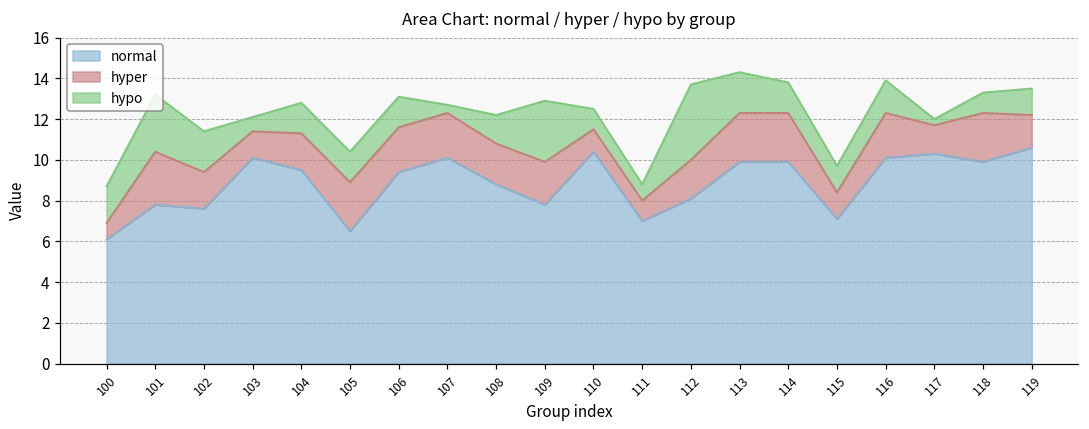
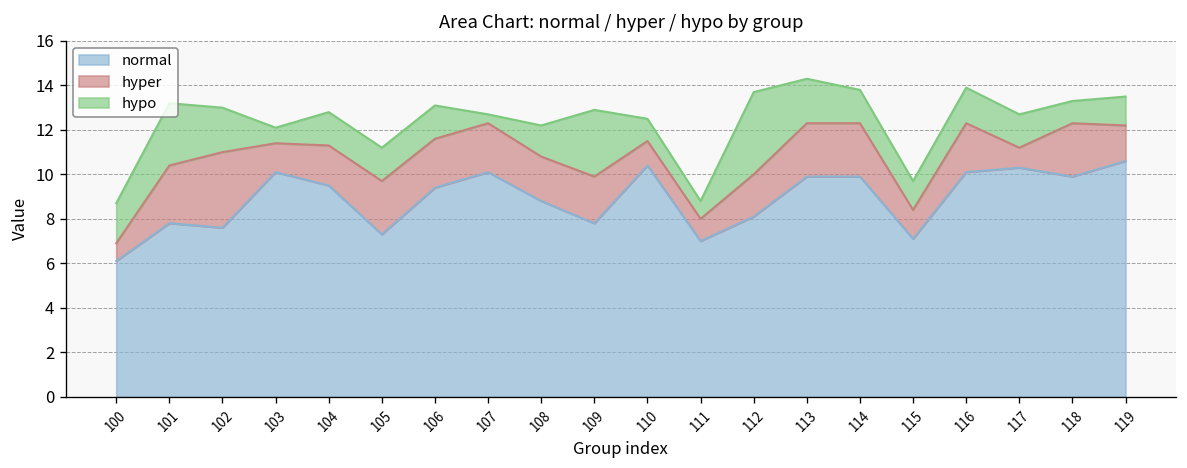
hyper, 102: 1.8 -> 3.4
normal, 105: 6.5 -> 7.3
hyper, 117: 1.4 -> 0.9
hypo, 117: 0.3 -> 1.5
